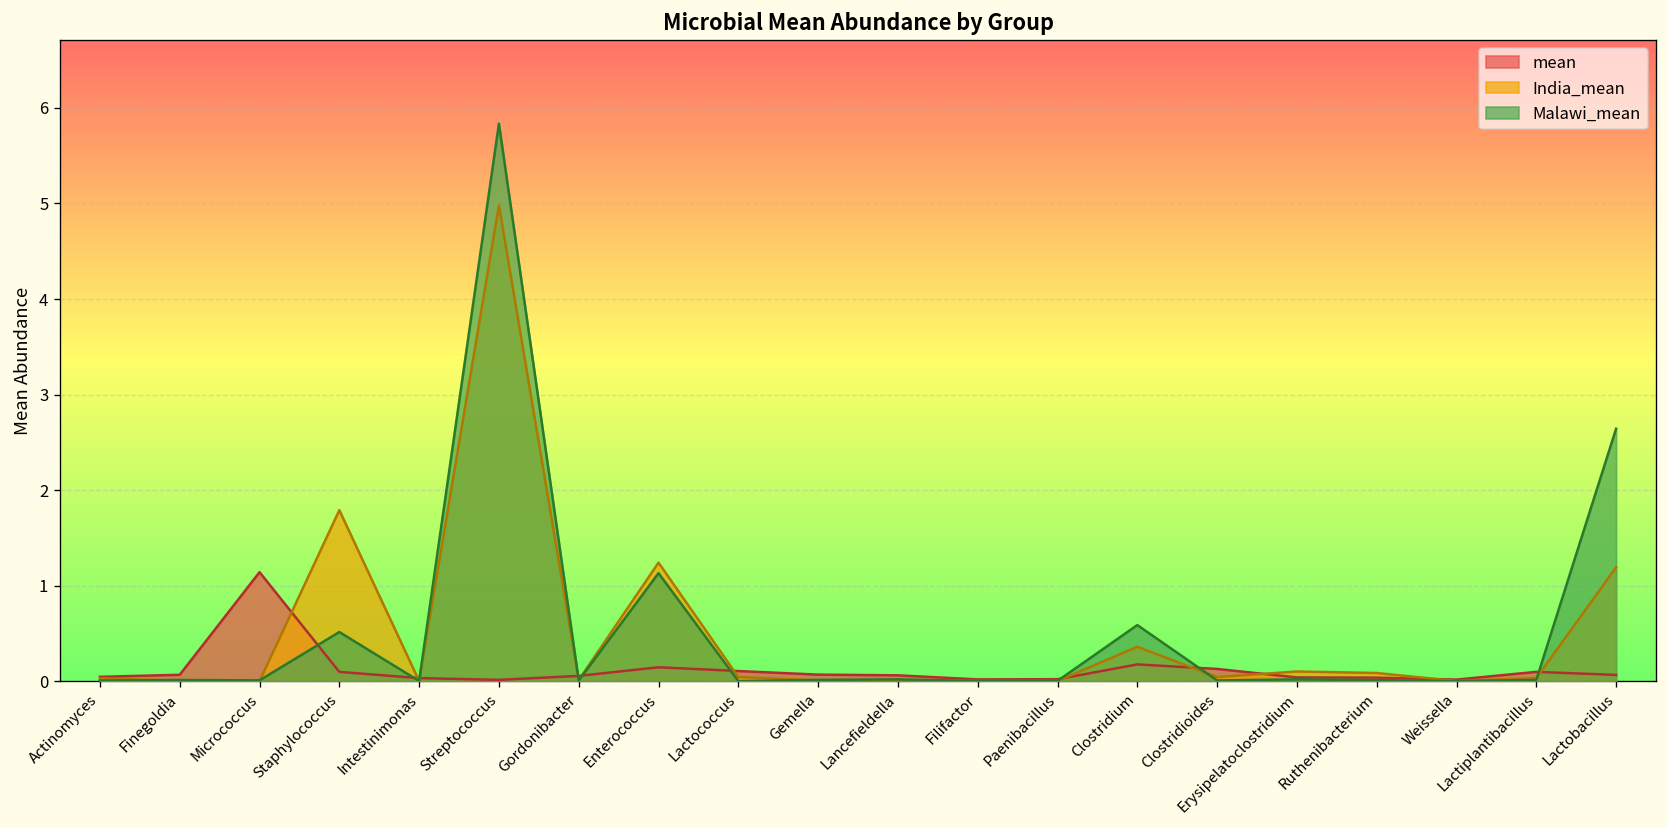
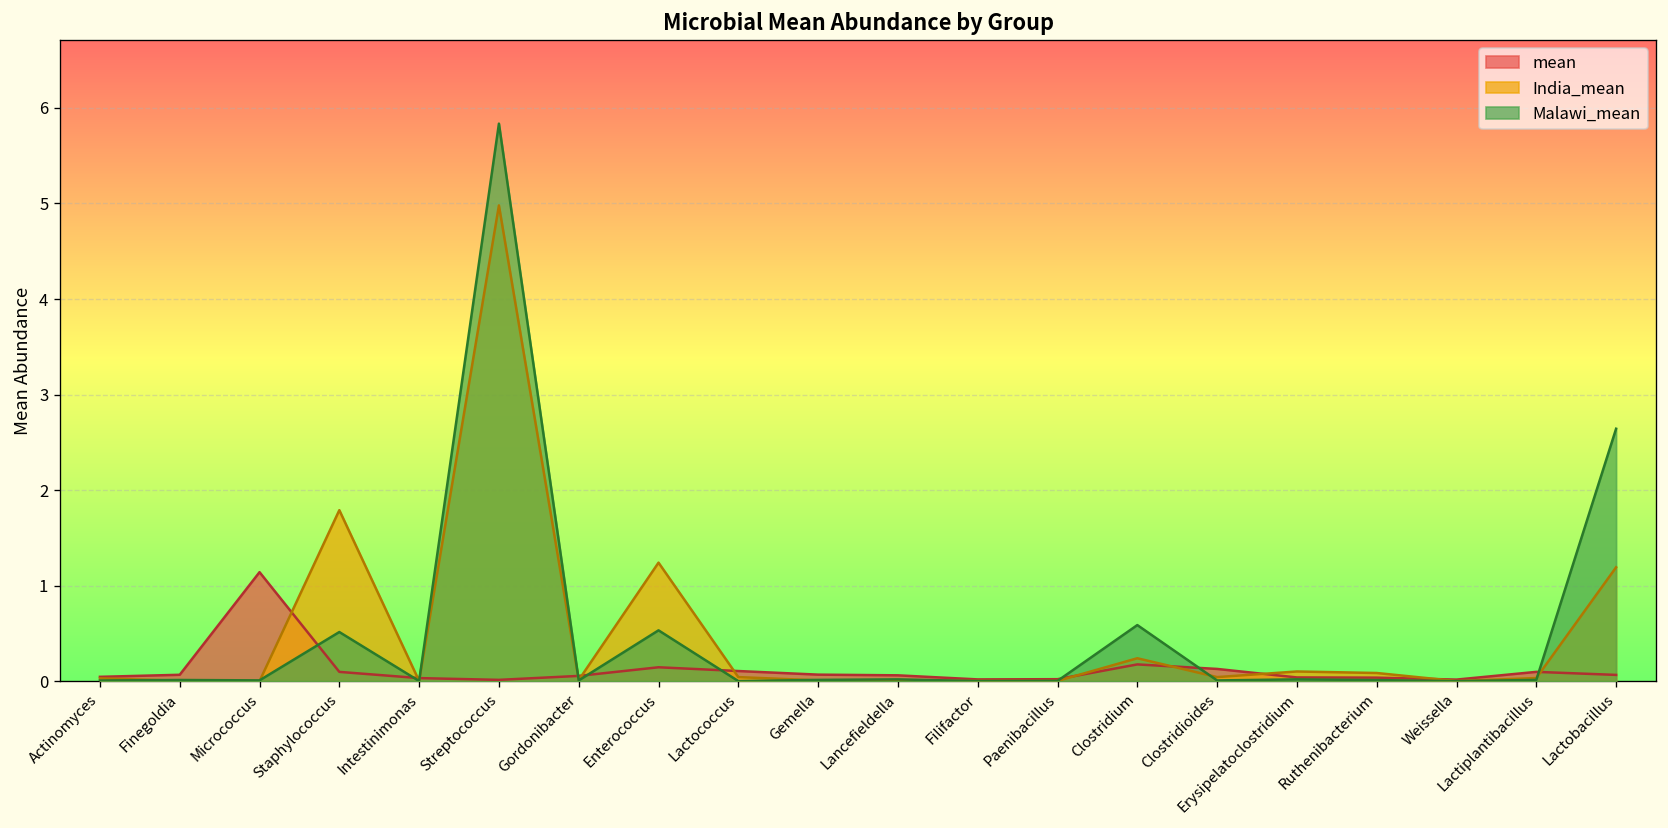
Malawi_mean, Enterococcus: 1.1 -> 0.5
India_mean, Clostridium: 0.4 -> 0.2
